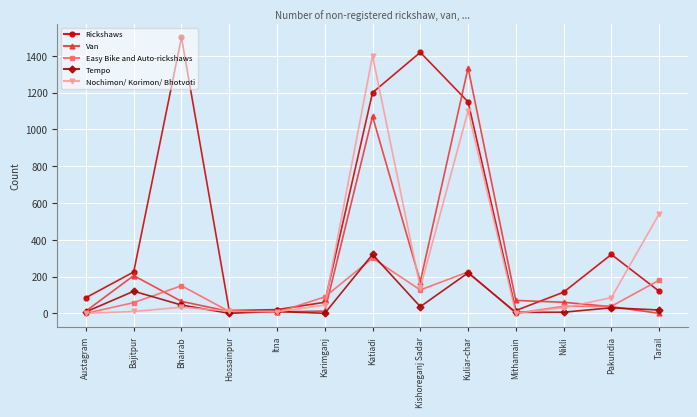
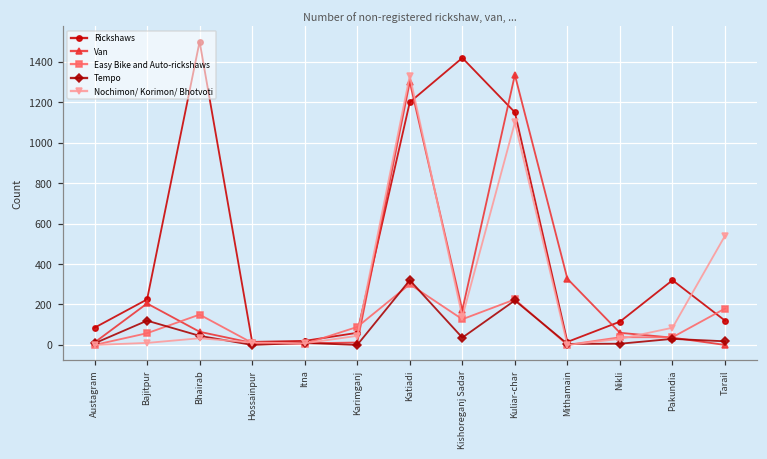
Van, Katiadi: 1070 -> 1300
Nochimon/ Korimon/ Bhotvoti, Katiadi: 1400 -> 1330
Van, Mithamain: 70 -> 330
